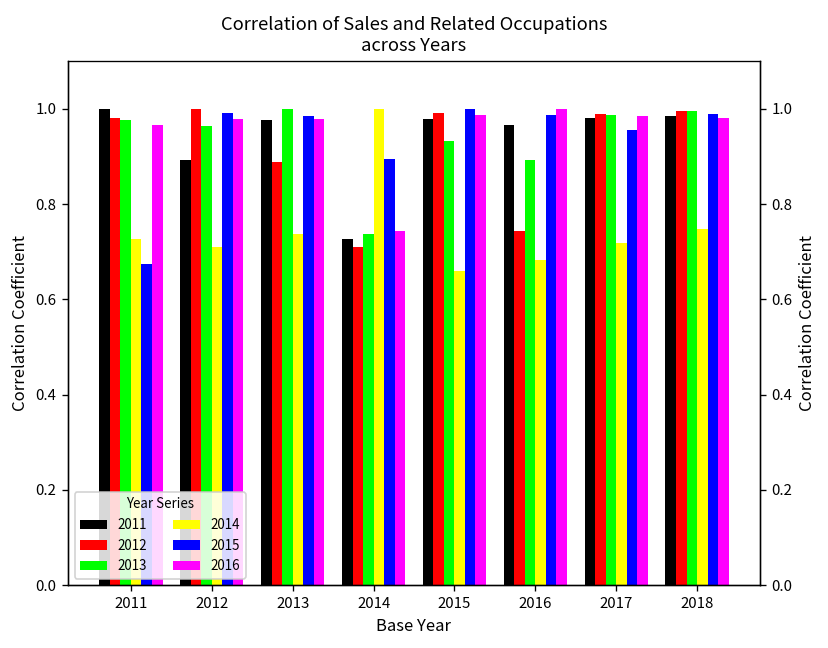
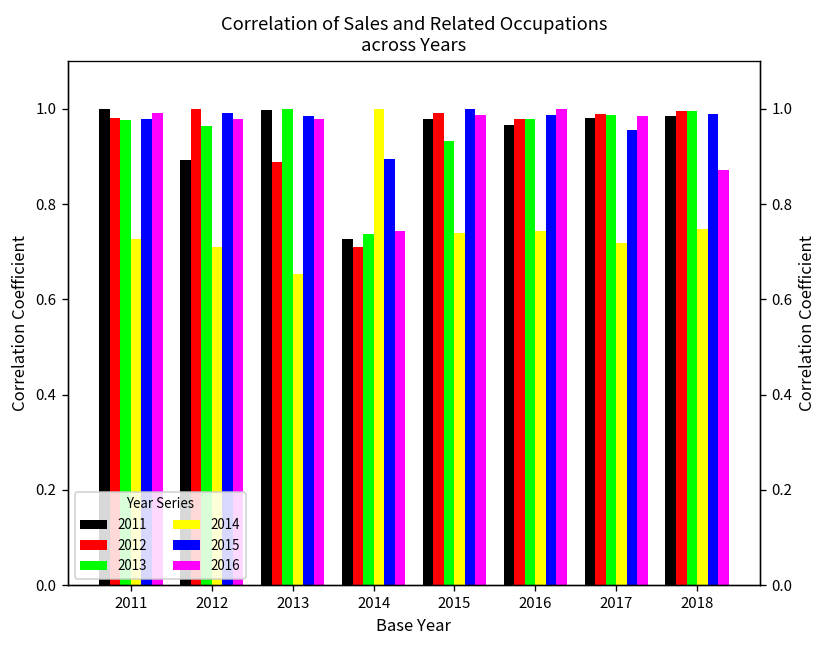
2015, 2011: 0.67 -> 0.98
2016, 2011: 0.97 -> 0.99
2011, 2013: 0.98 -> 1.00
2014, 2013: 0.74 -> 0.65
2014, 2015: 0.66 -> 0.74
2012, 2016: 0.74 -> 0.98
2013, 2016: 0.89 -> 0.98
2014, 2016: 0.68 -> 0.74
2016, 2018: 0.98 -> 0.87
